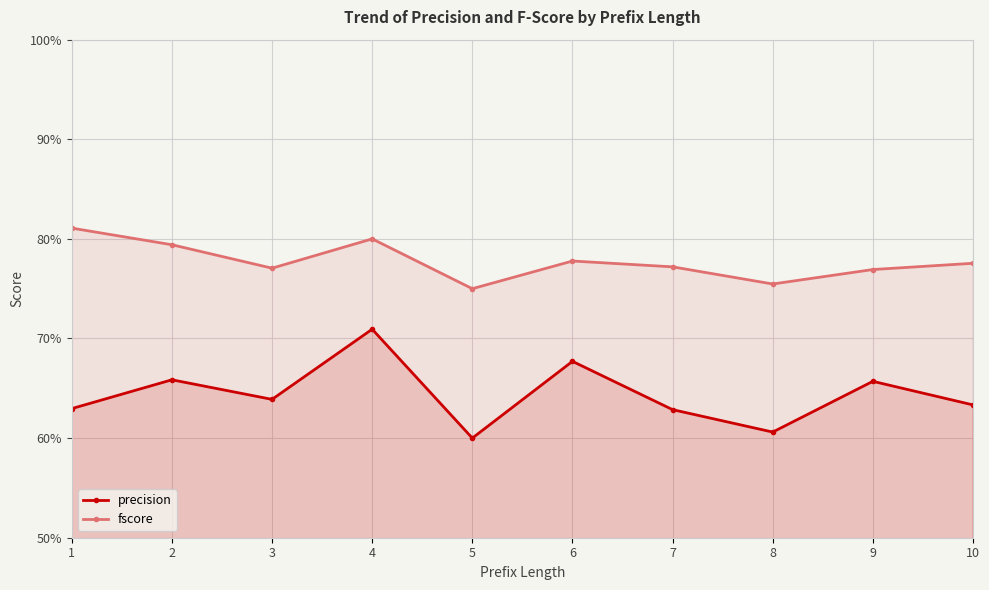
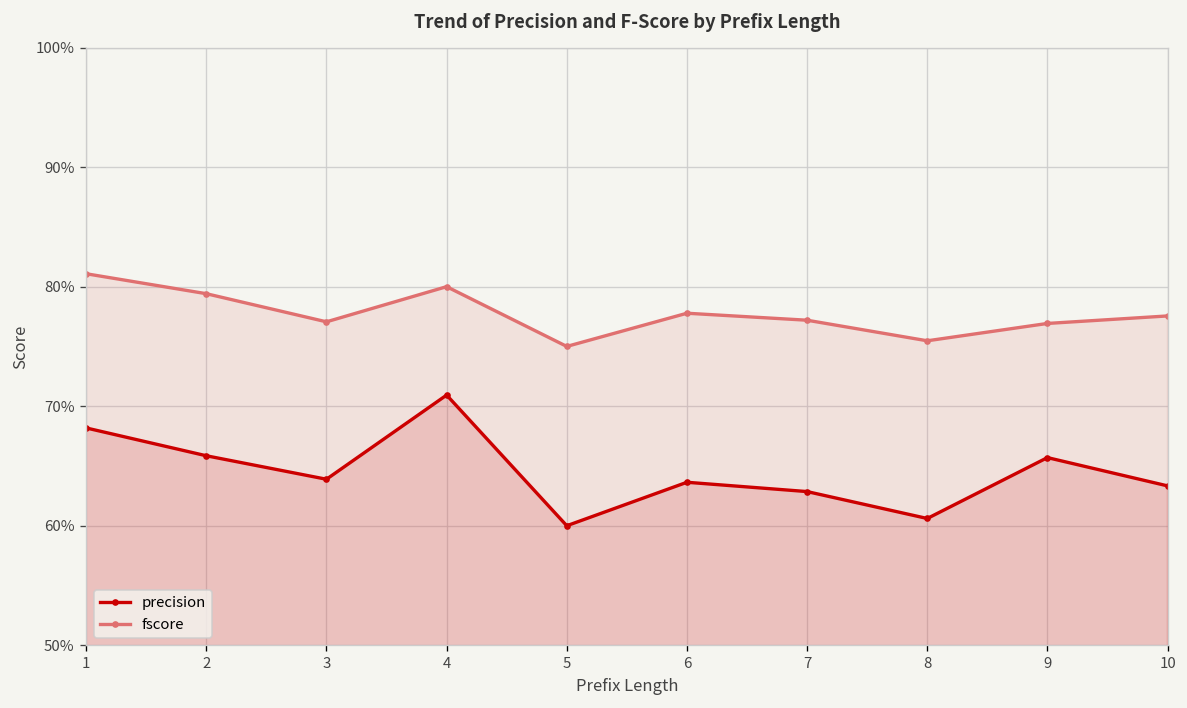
precision, 1: 63% -> 68%
precision, 6: 68% -> 64%
